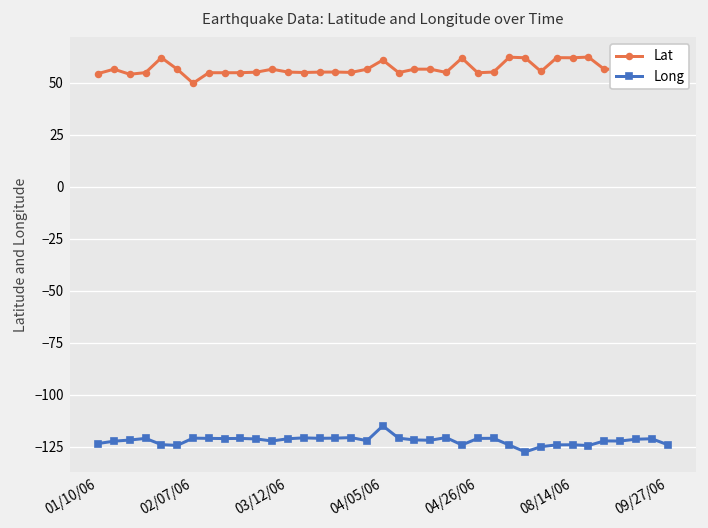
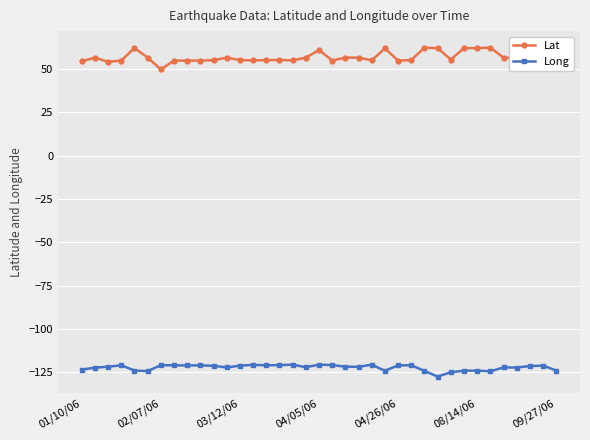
Long, 04/05/06: -115 -> -121
